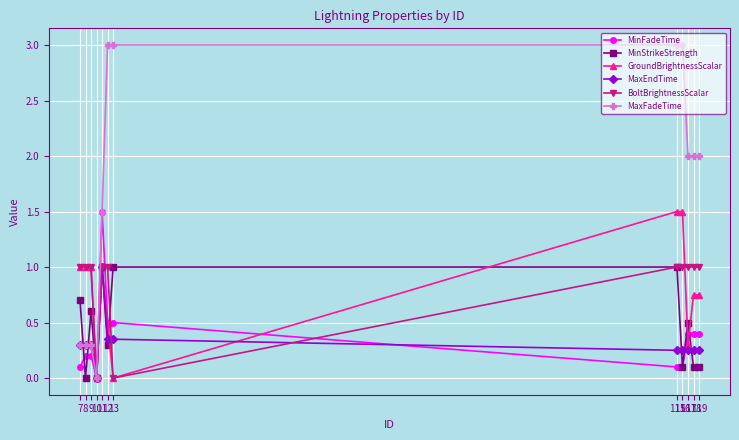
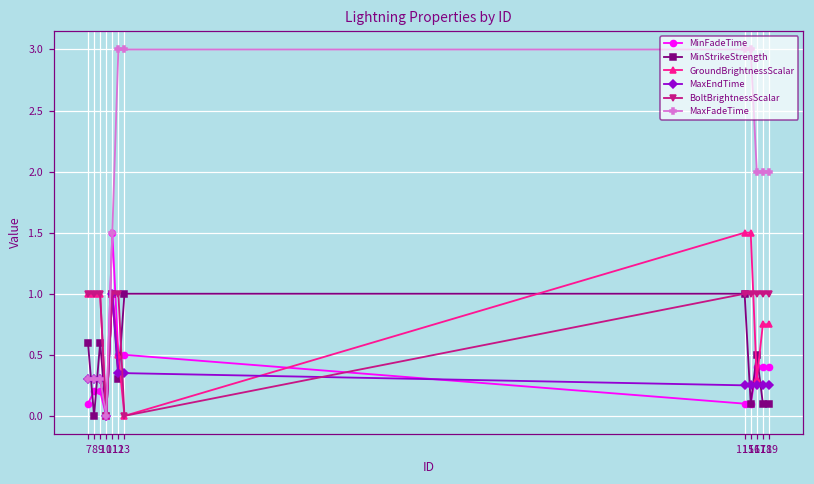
MinStrikeStrength, 7: 0.7 -> 0.6
